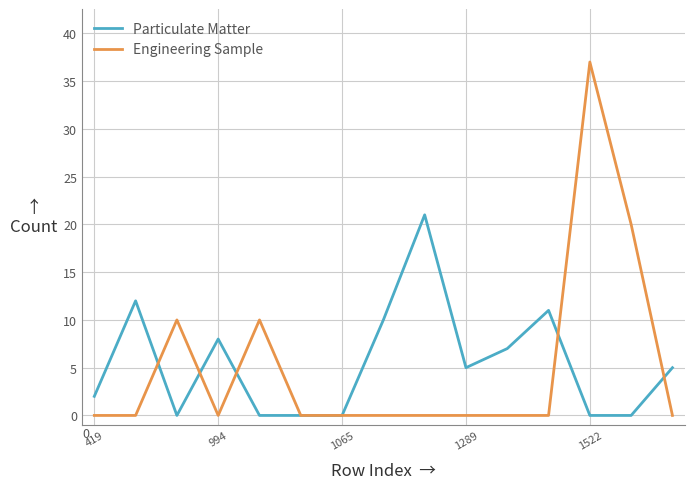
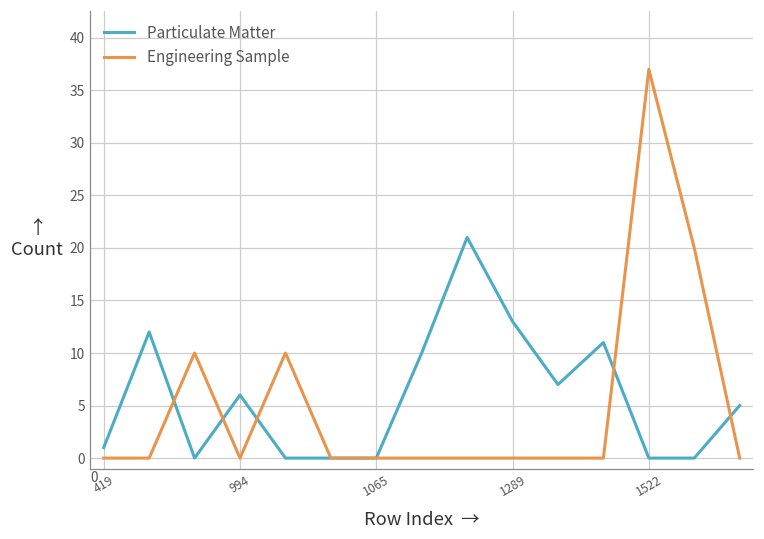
Particulate Matter, 419: 2 -> 1
Particulate Matter, 994: 8 -> 6
Particulate Matter, 1289: 5 -> 13
